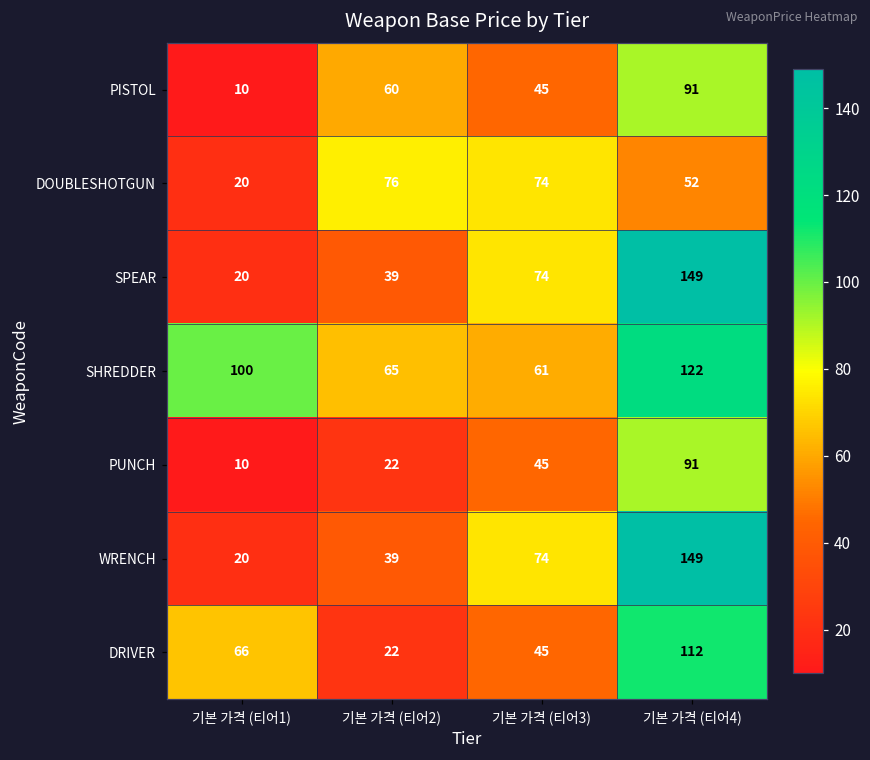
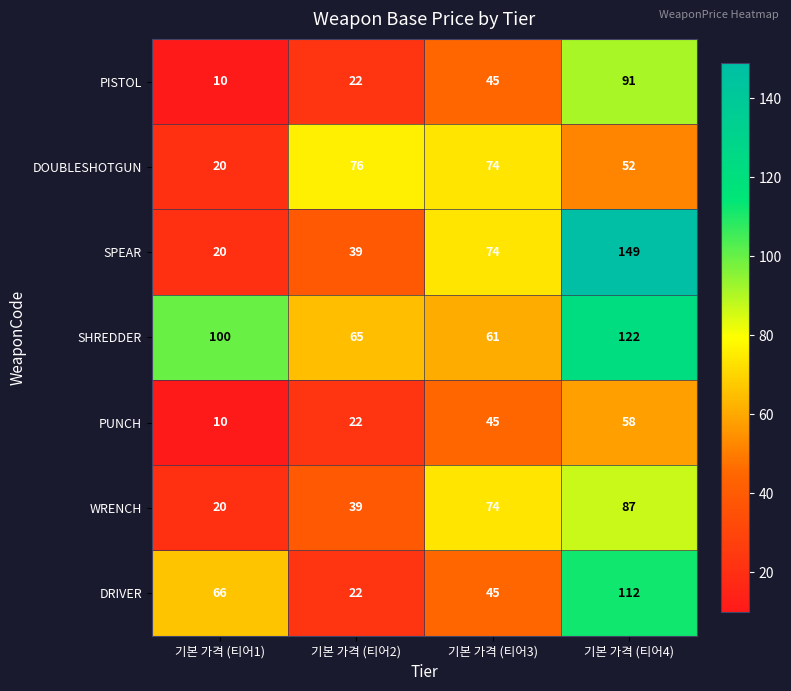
PISTOL, 기본 가격 (티어2): 60 -> 22
PUNCH, 기본 가격 (티어4): 91 -> 58
WRENCH, 기본 가격 (티어4): 149 -> 87
